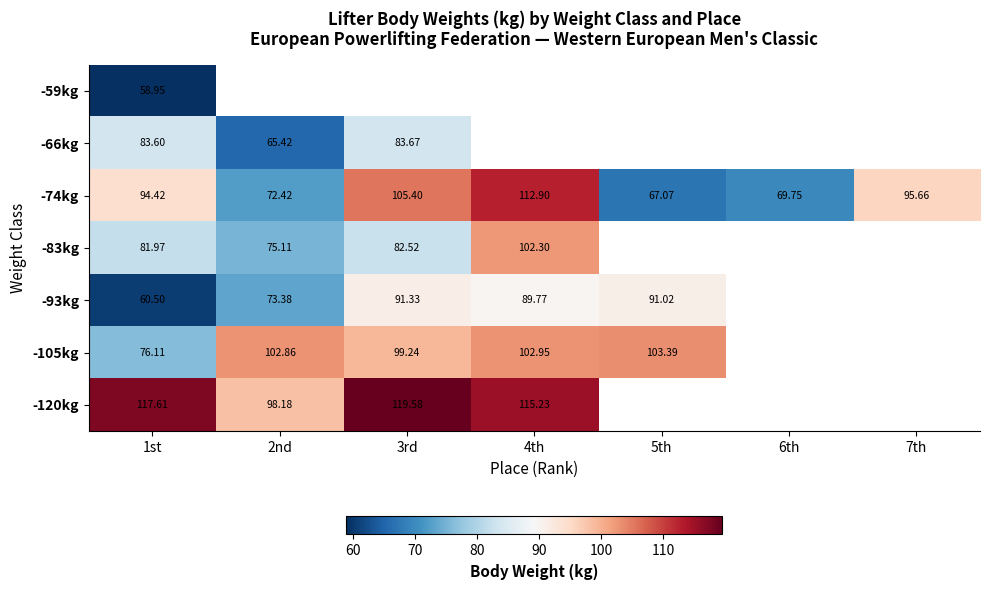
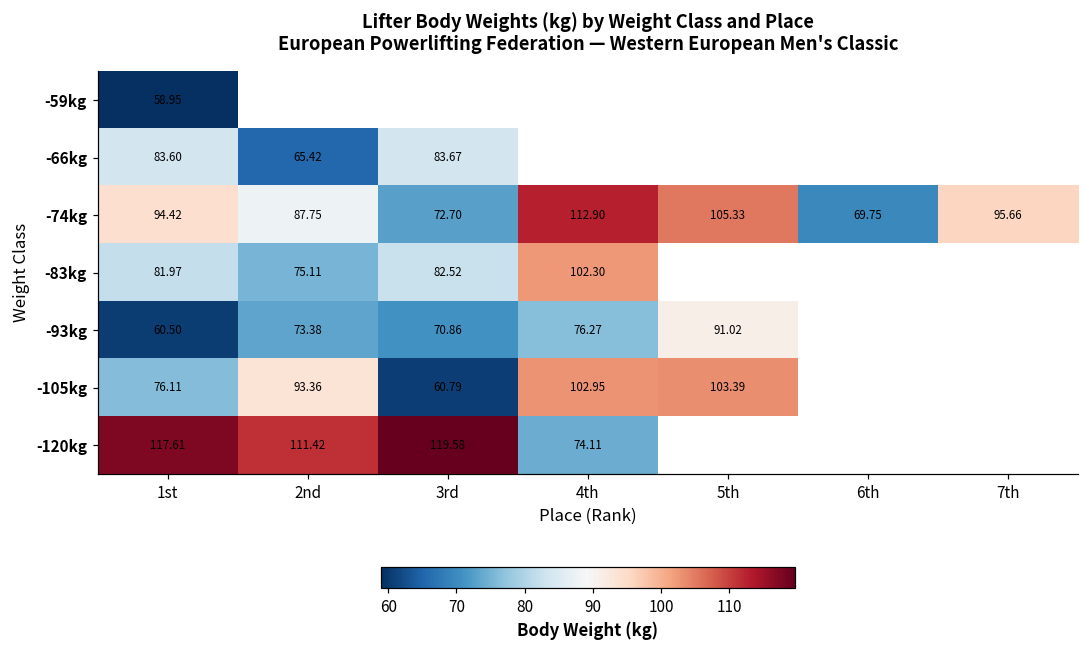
-74kg, 2nd: 72.42 -> 87.75
-74kg, 3rd: 105.40 -> 72.70
-74kg, 5th: 67.07 -> 105.33
-93kg, 3rd: 91.33 -> 70.86
-93kg, 4th: 89.77 -> 76.27
-105kg, 2nd: 102.86 -> 93.36
-105kg, 3rd: 99.24 -> 60.79
-120kg, 2nd: 98.18 -> 111.42
-120kg, 4th: 115.23 -> 74.11
